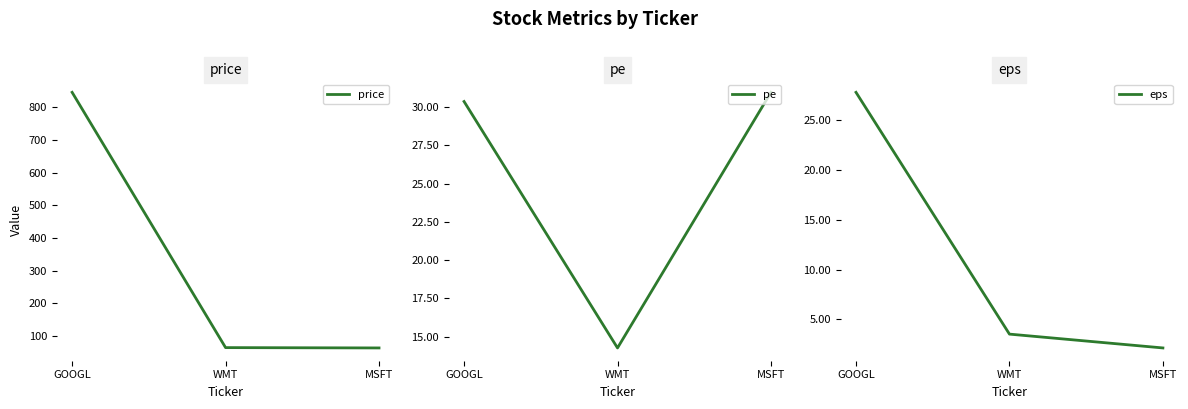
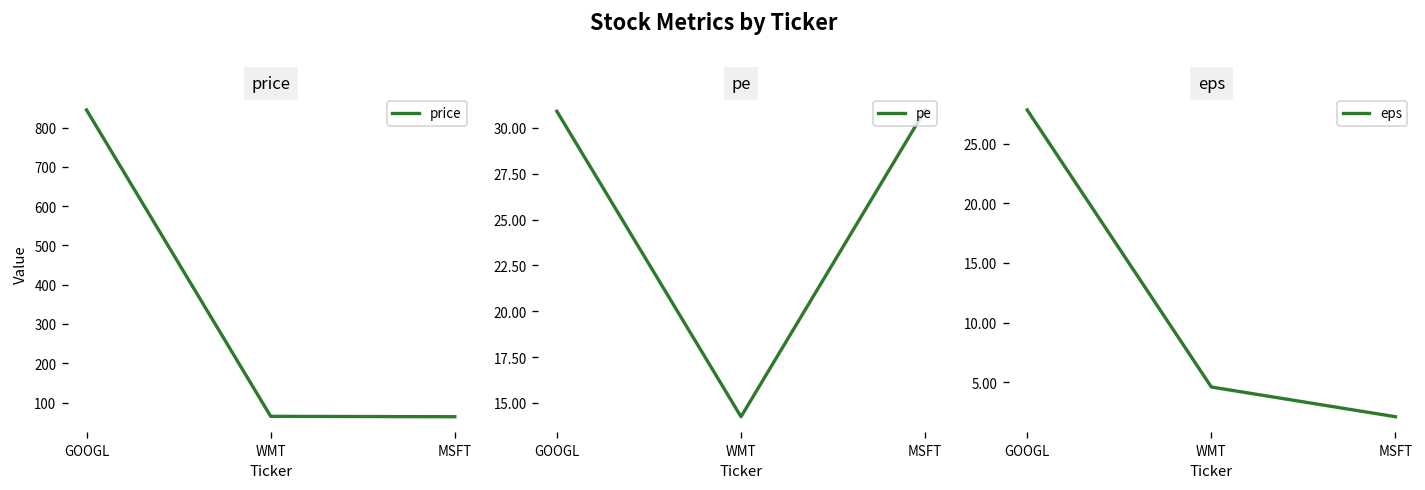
pe, GOOGL: 30.4 -> 30.9
eps, WMT: 4 -> 5
